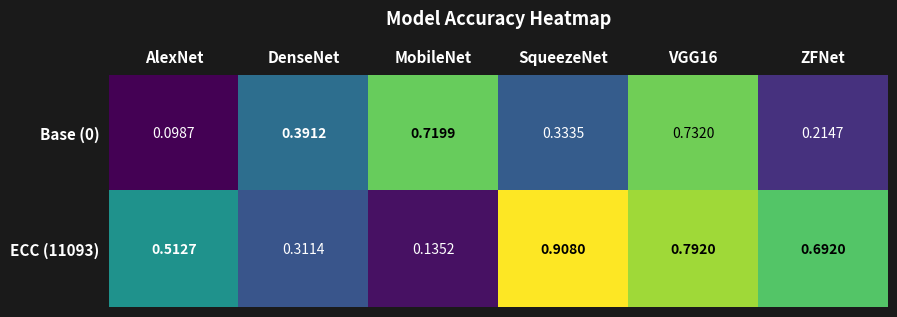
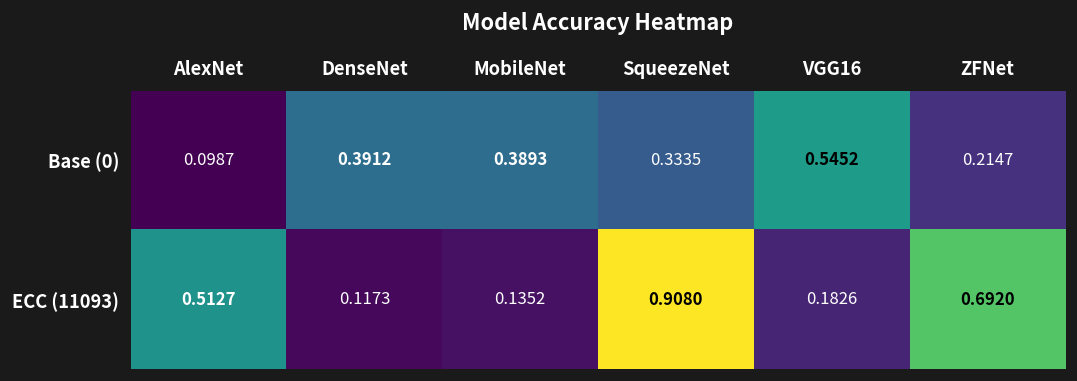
Base (0), MobileNet: 0.7199 -> 0.3893
Base (0), VGG16: 0.7320 -> 0.5452
ECC (11093), DenseNet: 0.3114 -> 0.1173
ECC (11093), VGG16: 0.7920 -> 0.1826
